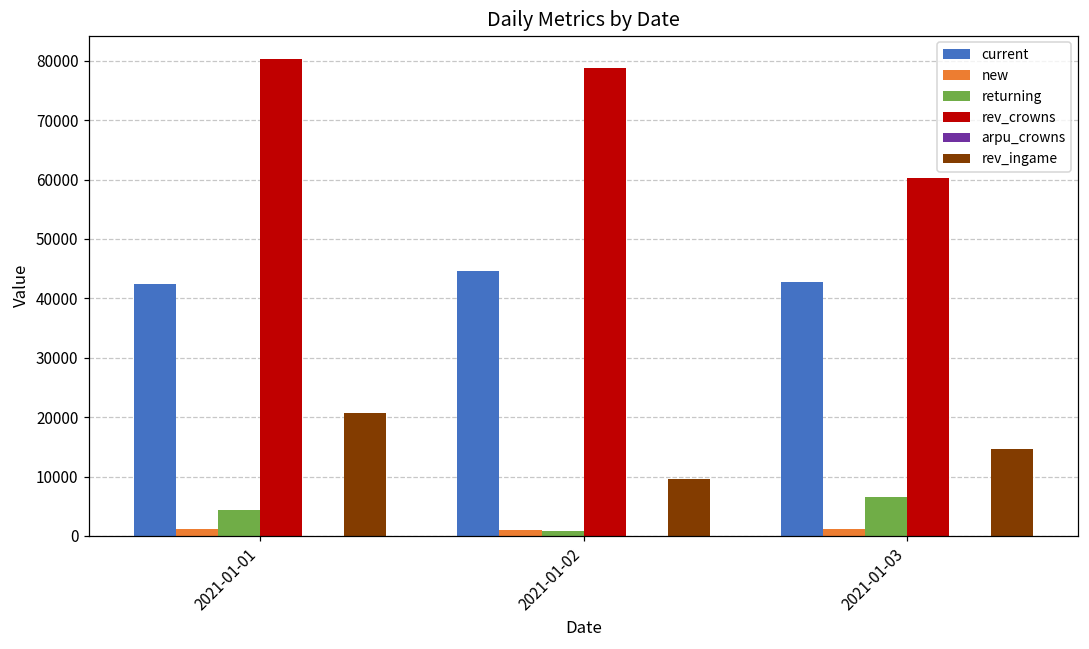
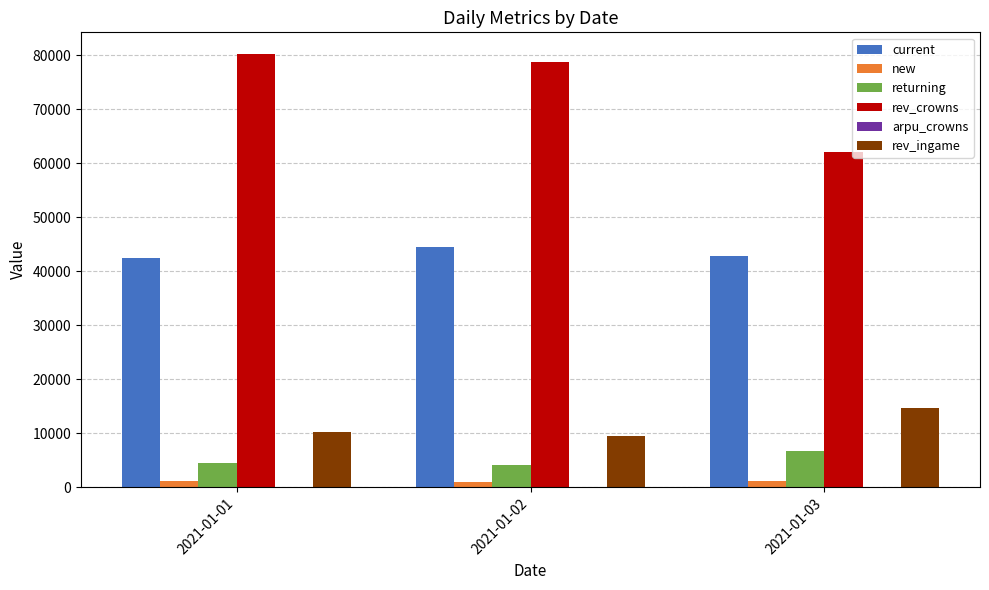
rev_ingame, 2021-01-01: 21000 -> 10000
returning, 2021-01-02: 1000 -> 4000
rev_crowns, 2021-01-03: 60000 -> 62000
